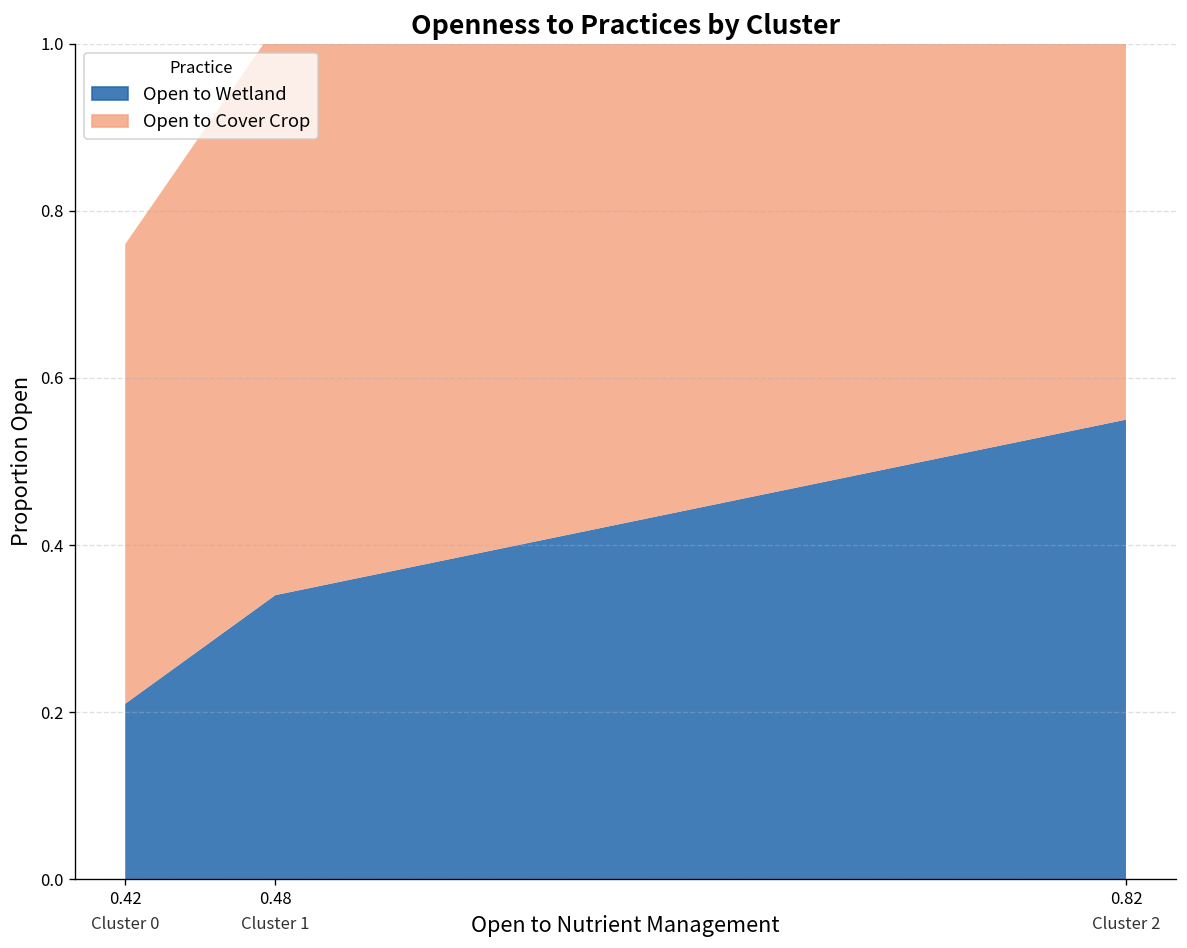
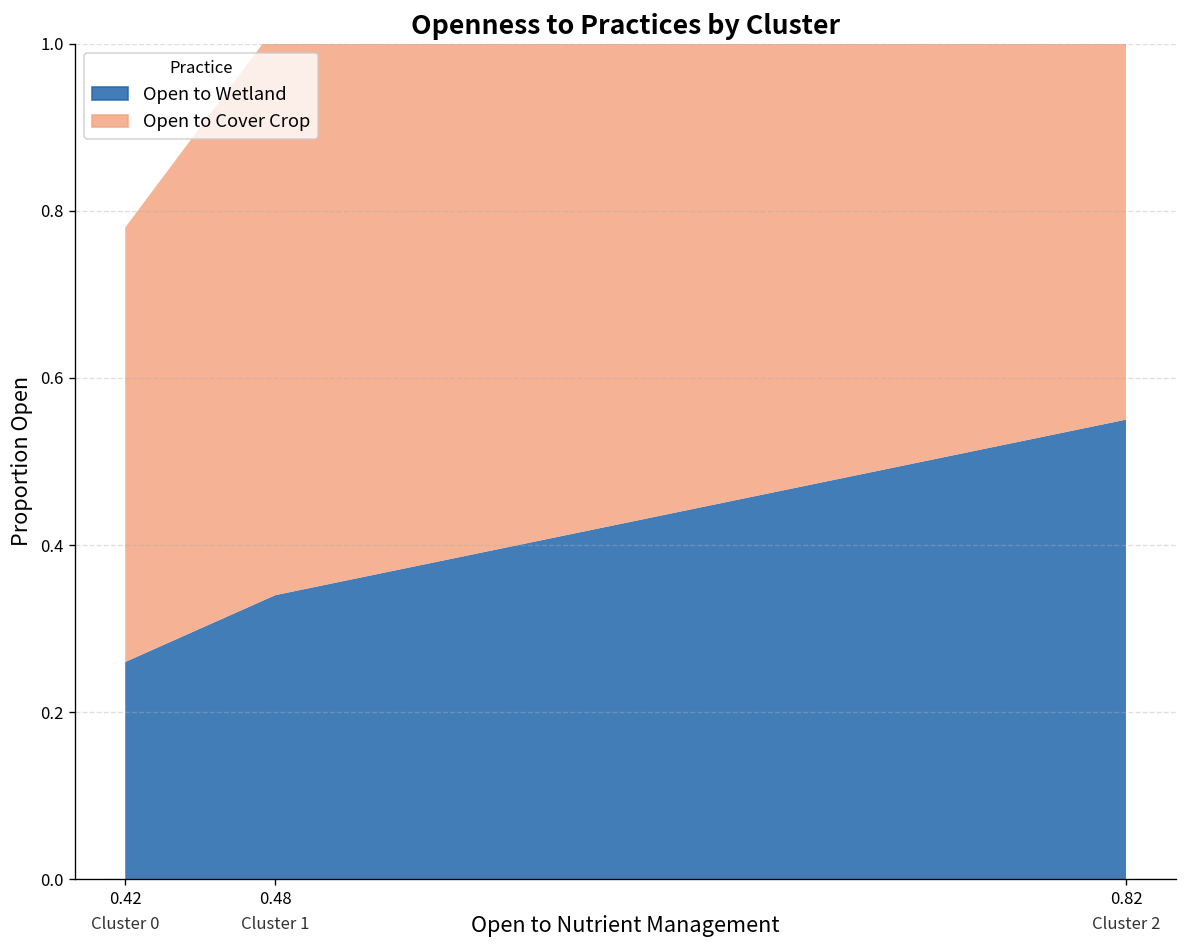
Open to Wetland, 0.42: 0.21 -> 0.26
Open to Cover Crop, 0.42: 0.55 -> 0.52
